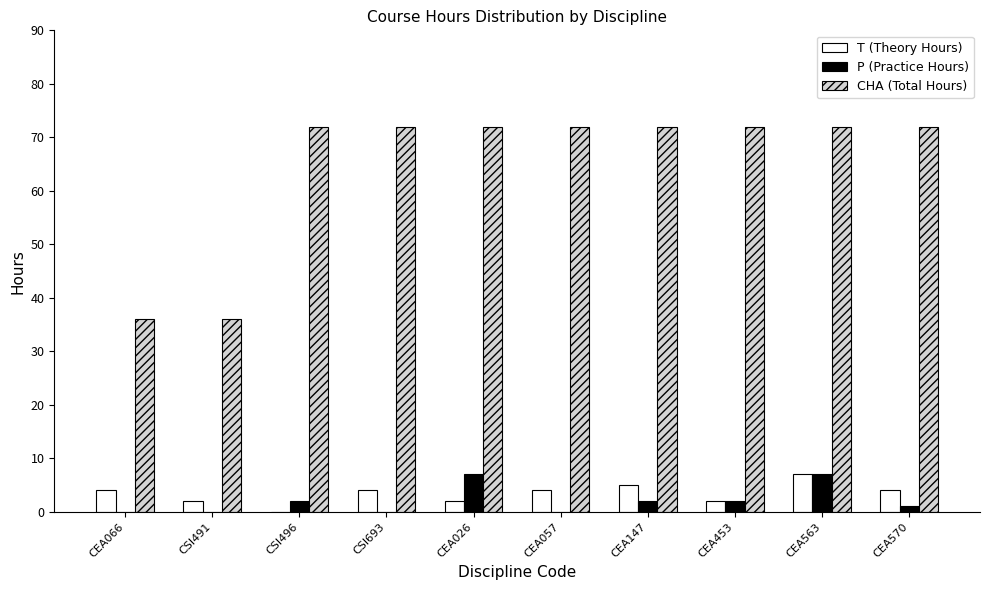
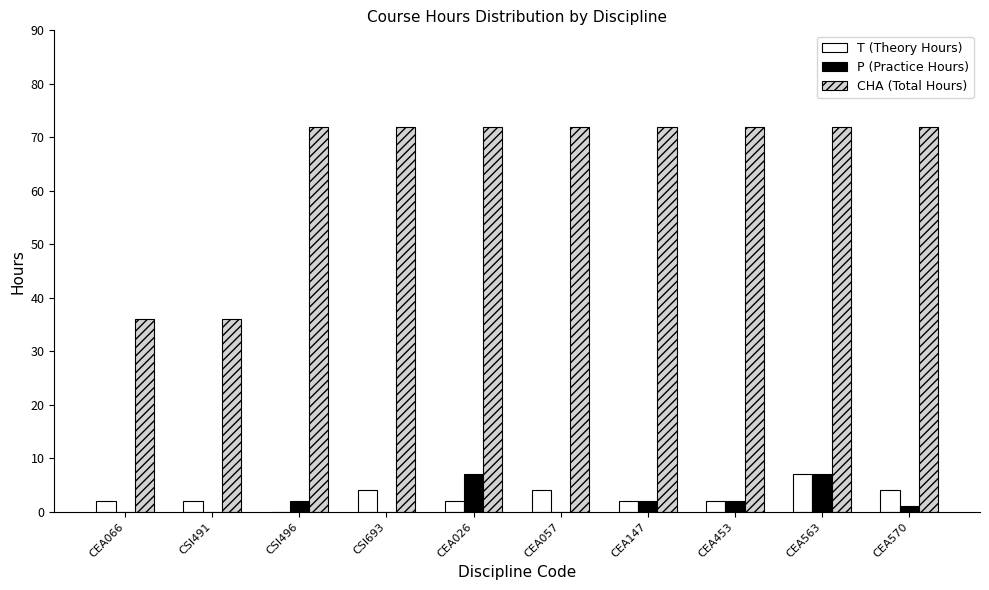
T (Theory Hours), CEA066: 4 -> 2
T (Theory Hours), CEA147: 5 -> 2
